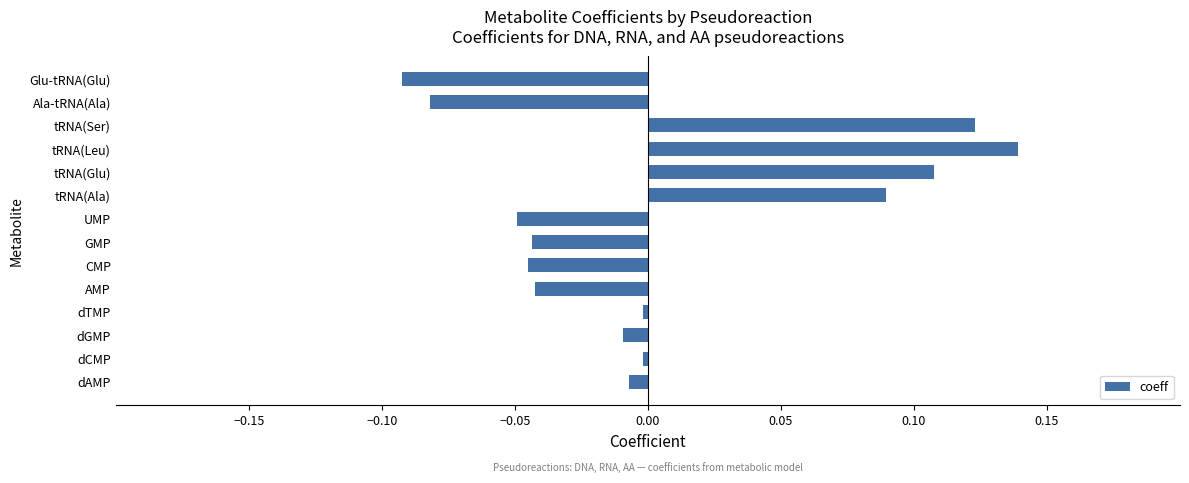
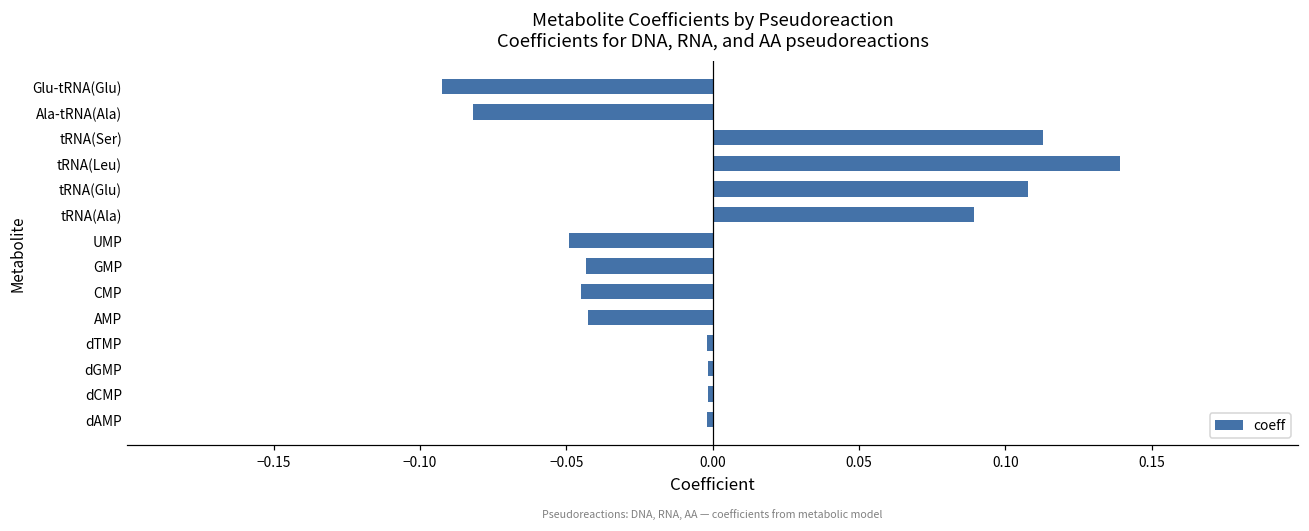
tRNA(Ser): 0.123 -> 0.113
dGMP: -0.009 -> -0.002
dAMP: -0.007 -> -0.002
